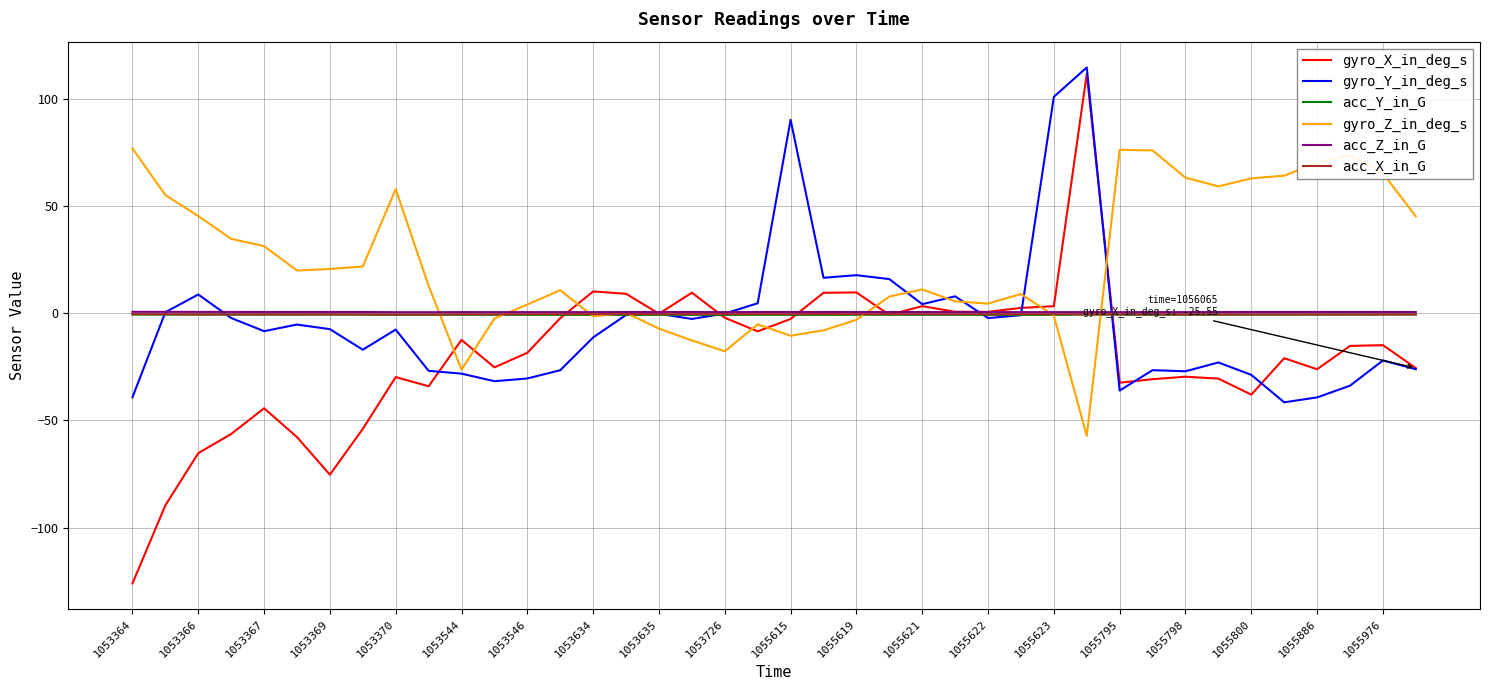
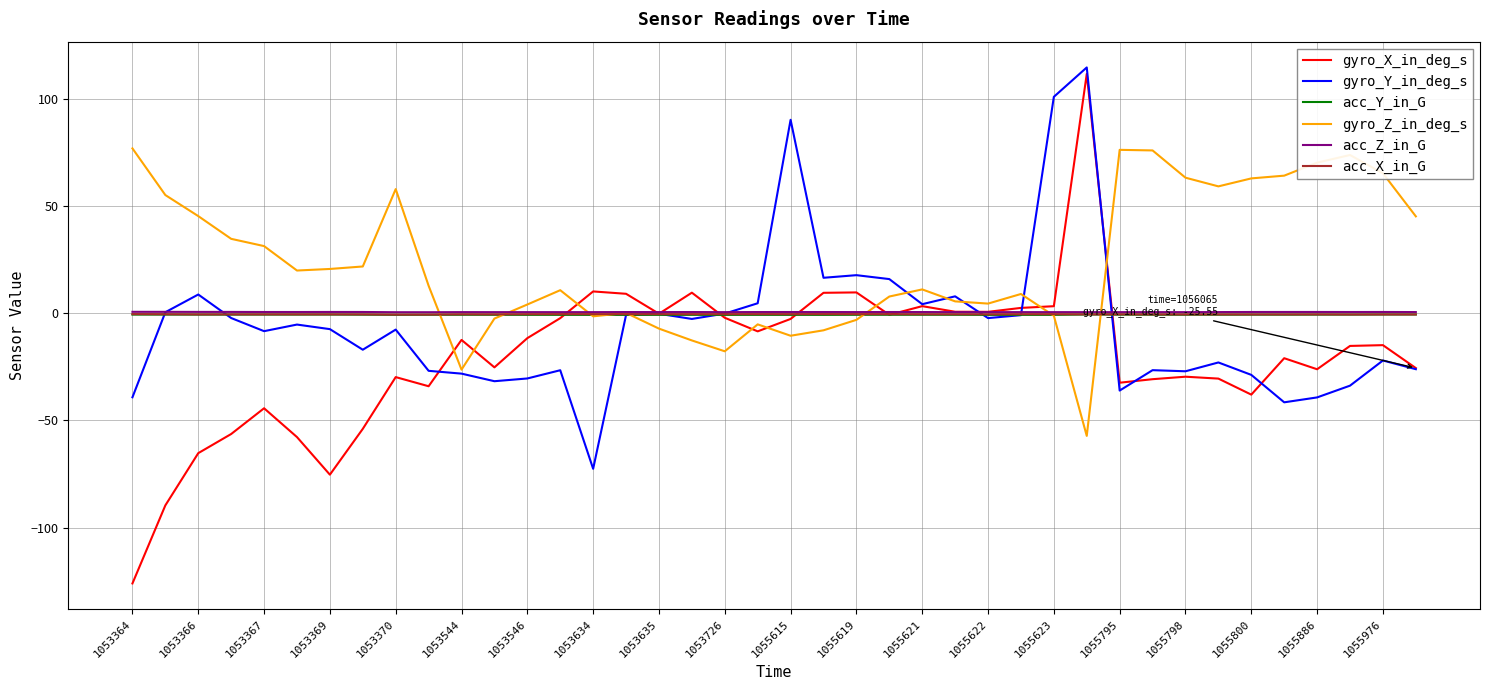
gyro_X_in_deg_s, 1053546: -18 -> -12
gyro_Y_in_deg_s, 1053634: -11 -> -73
